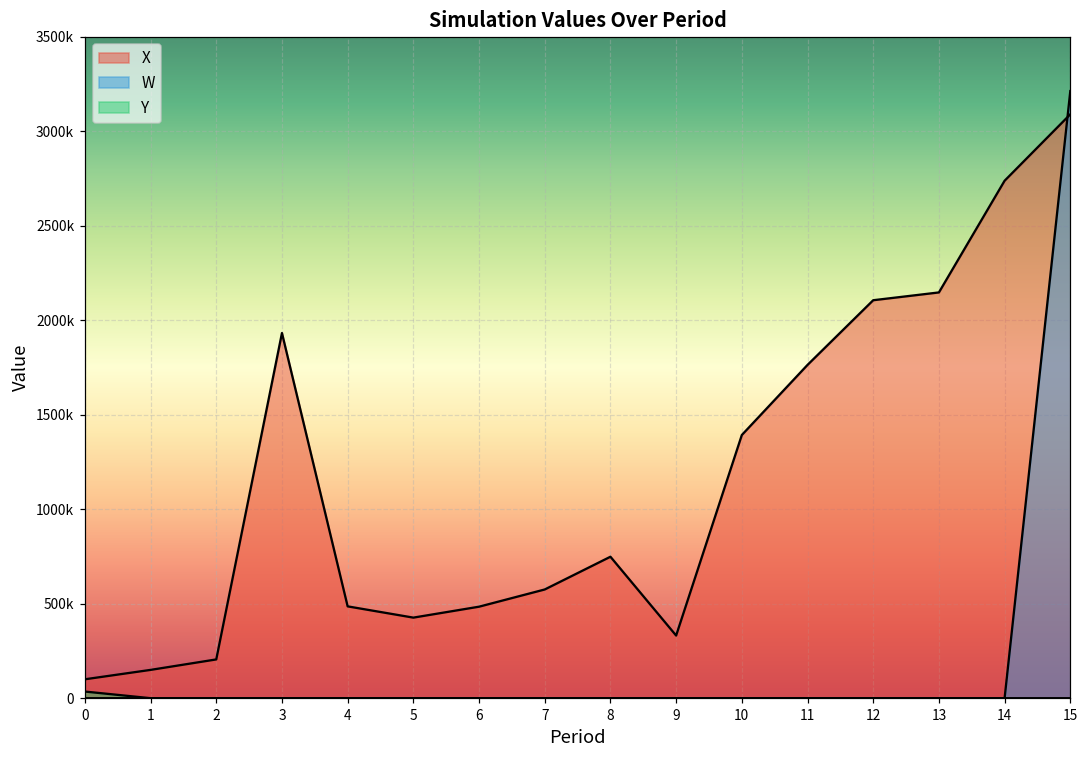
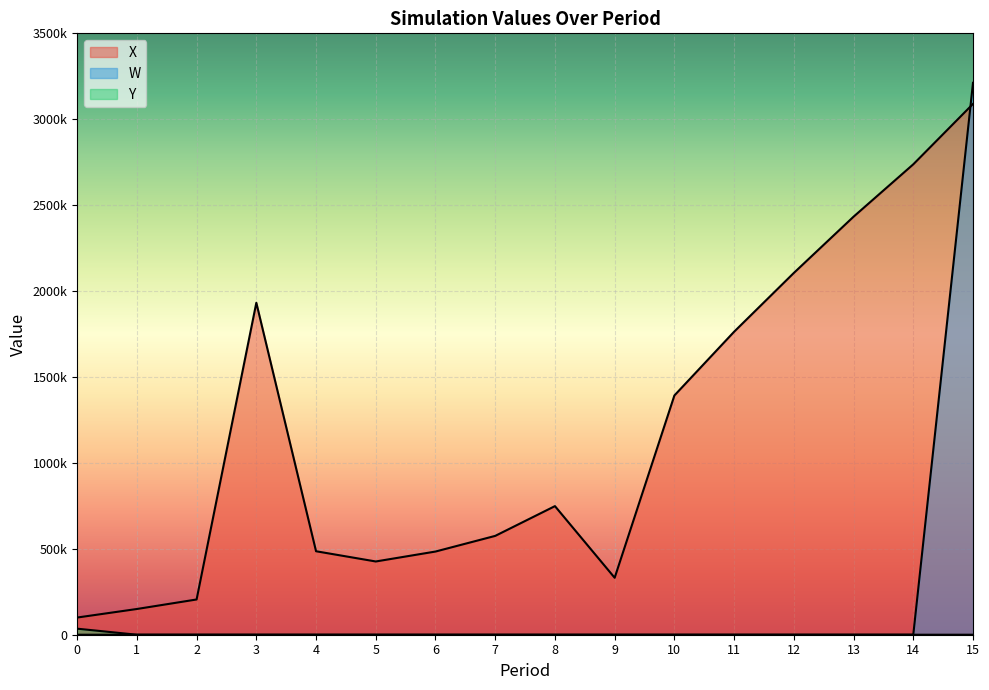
X, 13: 2150000 -> 2430000
